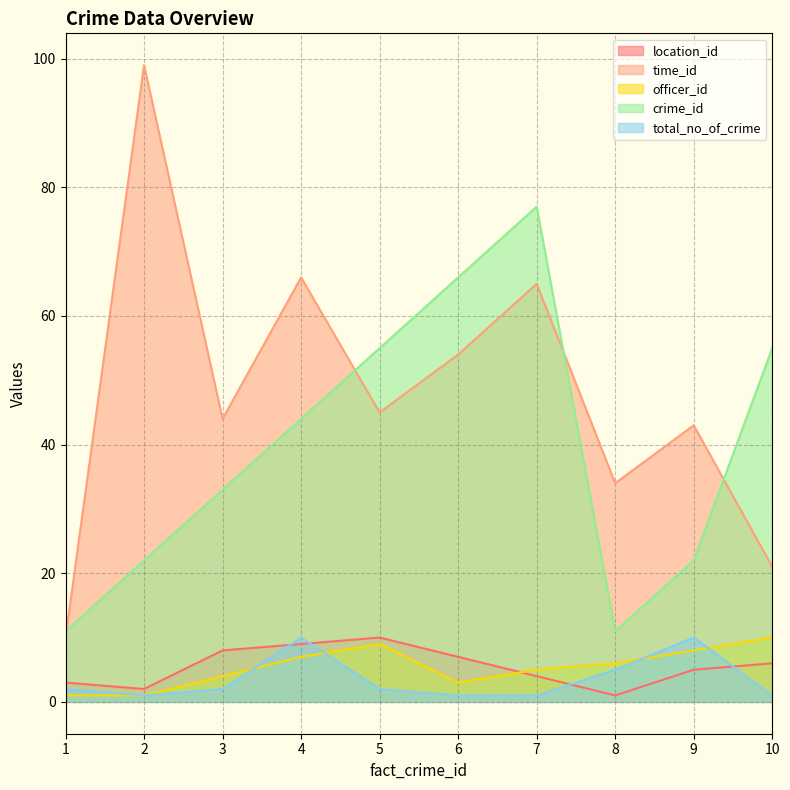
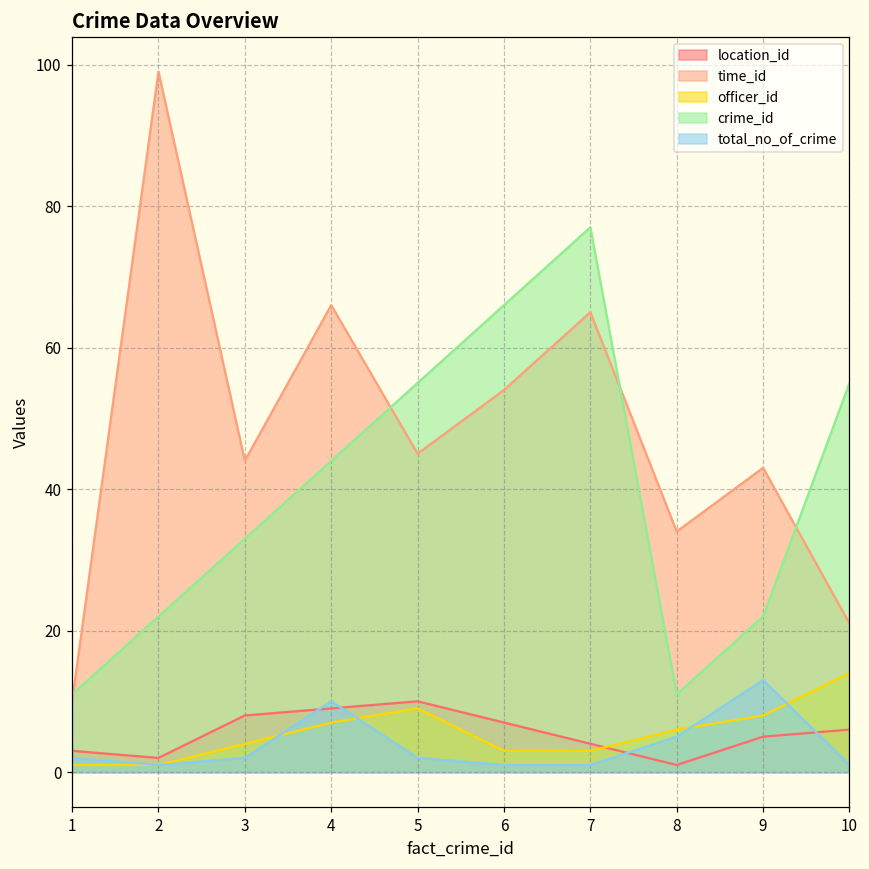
officer_id, 7: 5 -> 3
total_no_of_crime, 9: 10 -> 13
officer_id, 10: 10 -> 14
